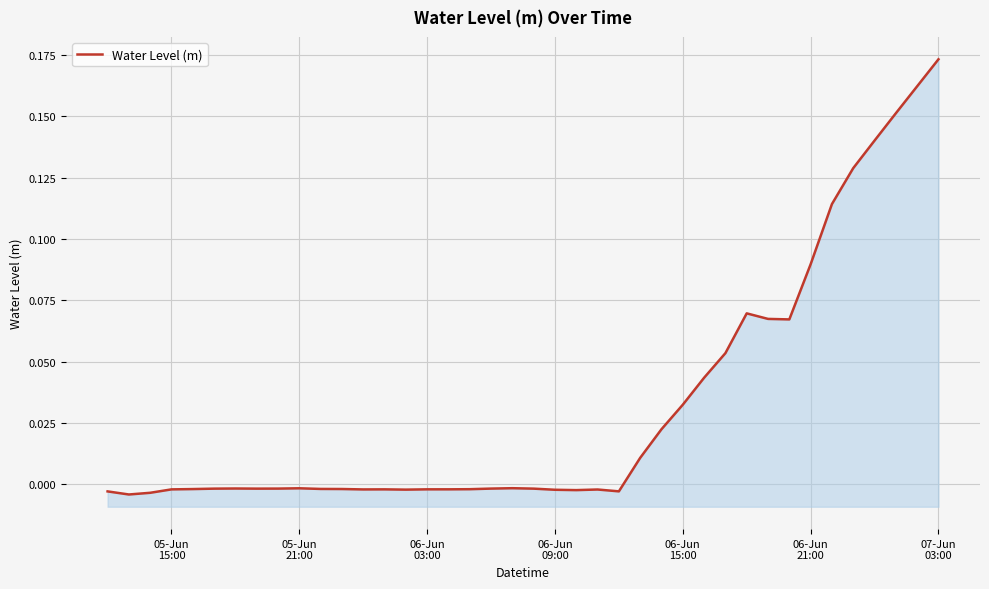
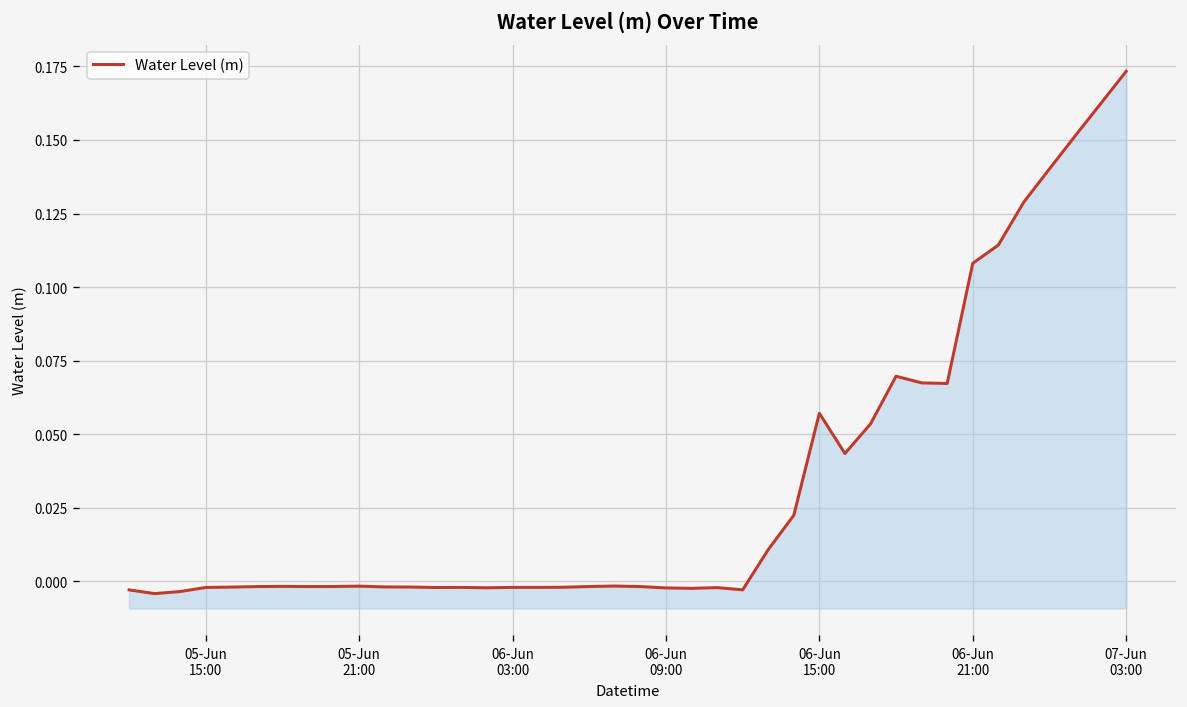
06-Jun 15:00: 0.032 -> 0.057
06-Jun 21:00: 0.090 -> 0.108
